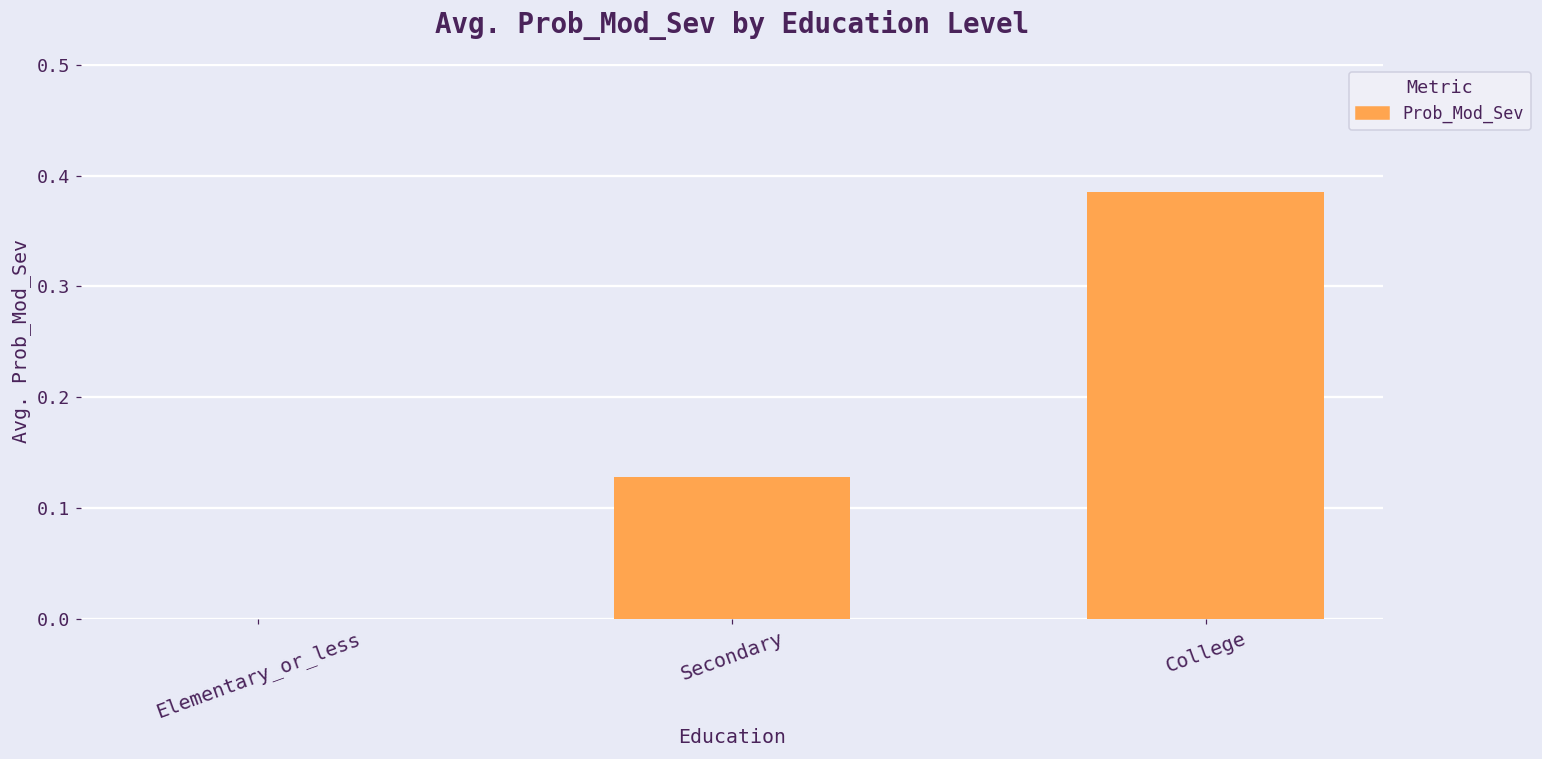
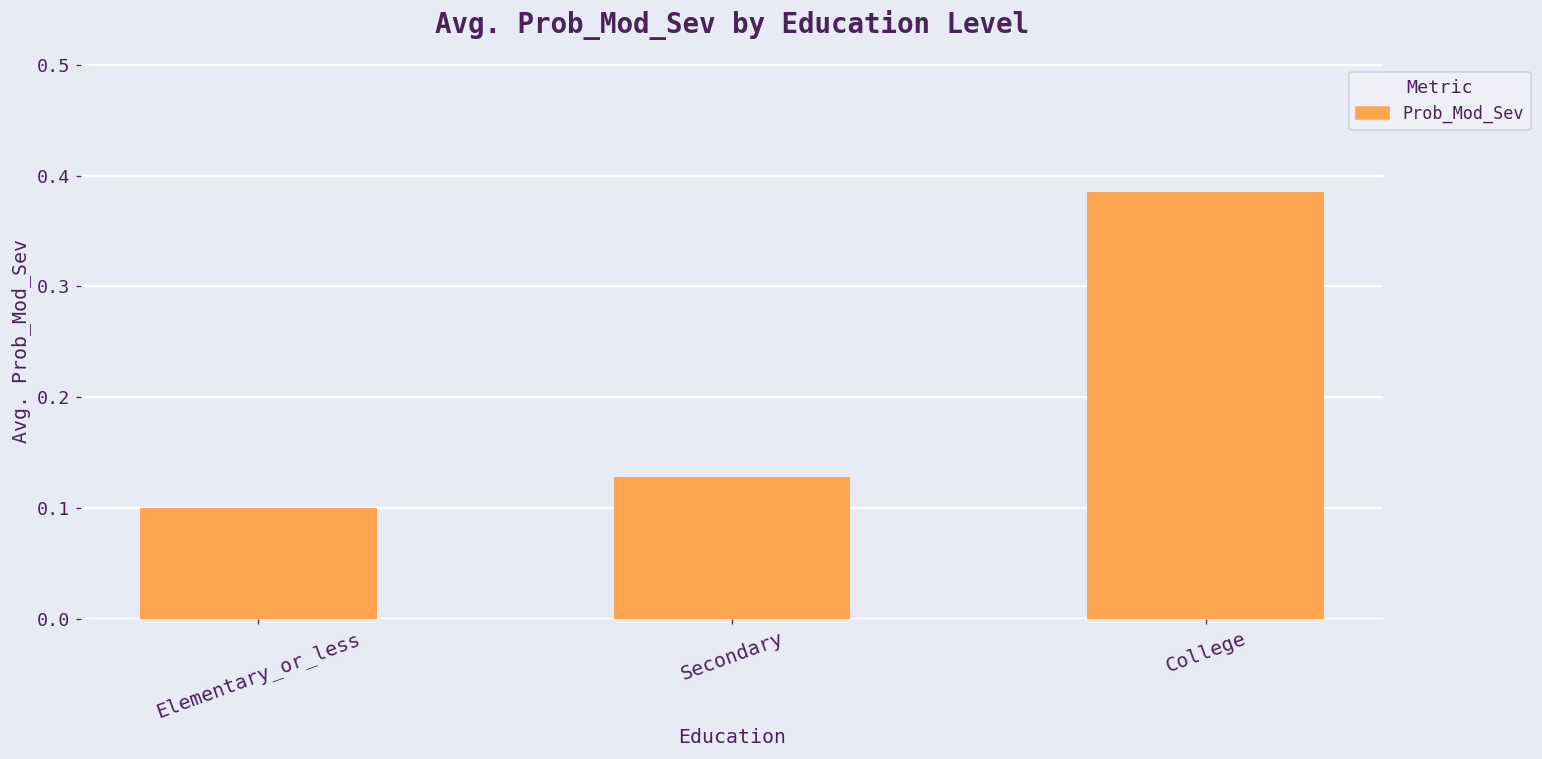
Elementary_or_less: 0.0 -> 0.1
